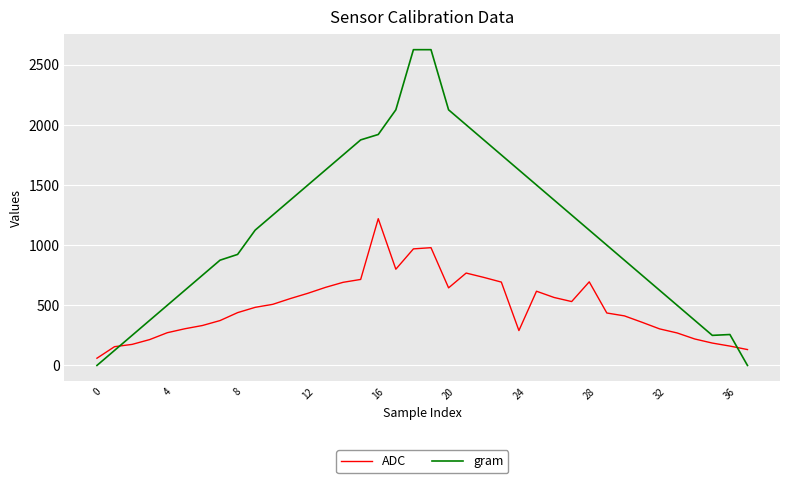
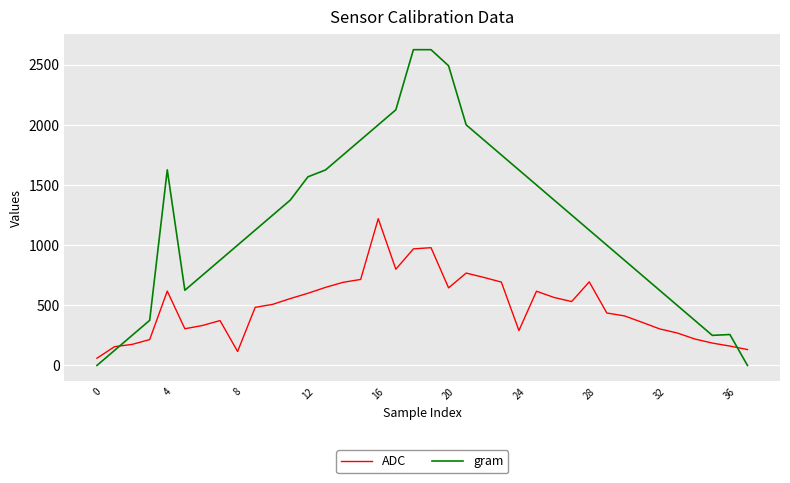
ADC, 4: 270 -> 620
gram, 4: 500 -> 1630
ADC, 8: 440 -> 120
gram, 8: 920 -> 1000
gram, 12: 1500 -> 1570
gram, 16: 1920 -> 2000
gram, 20: 2130 -> 2490
